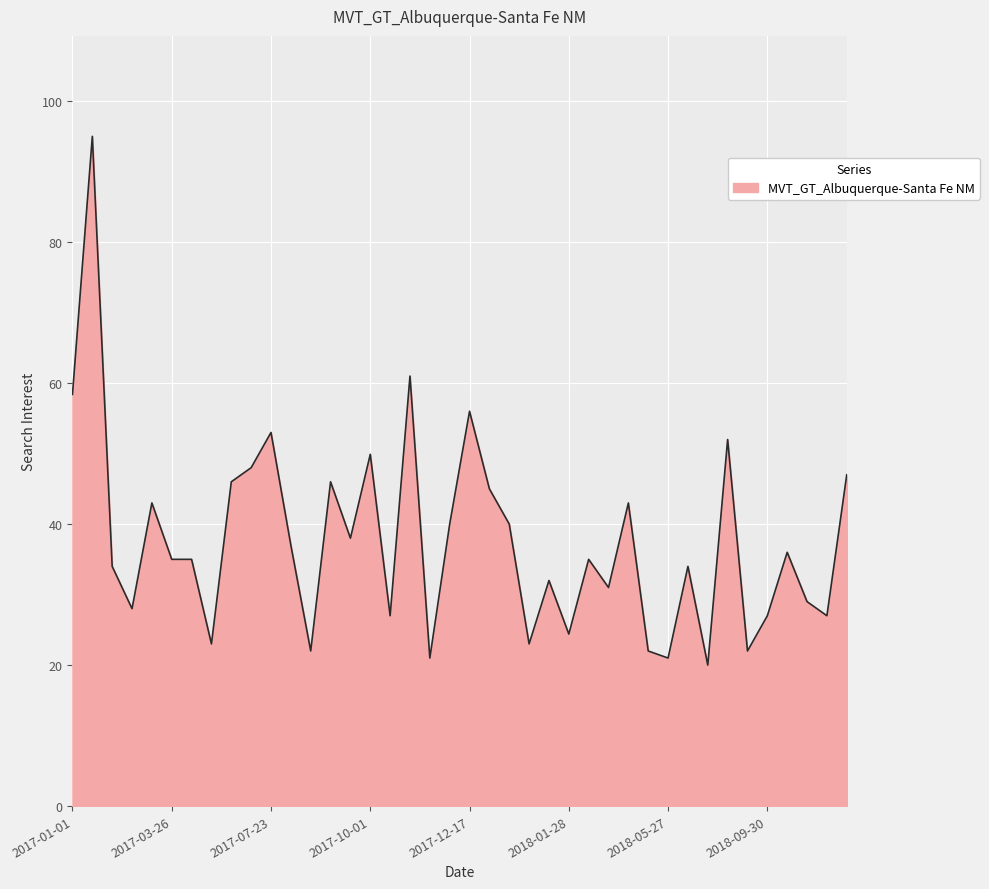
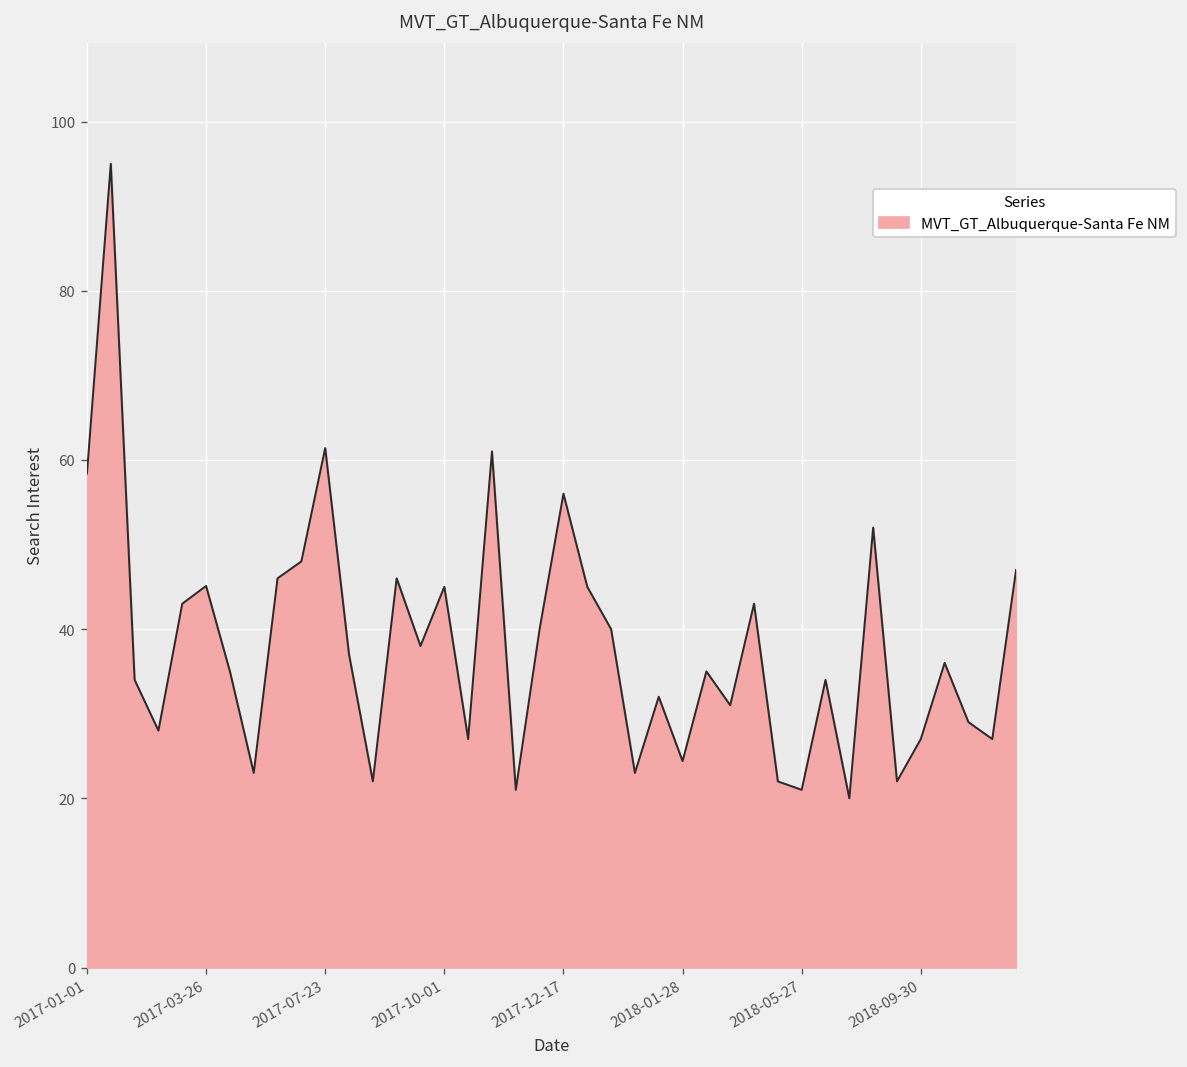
2017-03-26: 35 -> 45
2017-07-23: 53 -> 61
2017-10-01: 50 -> 45
